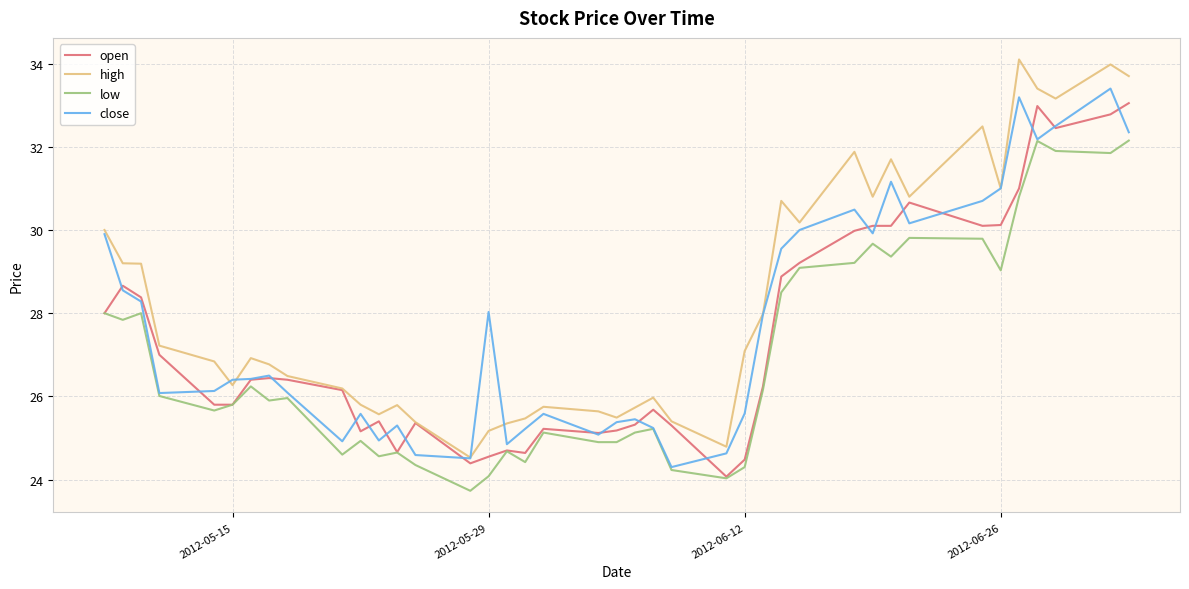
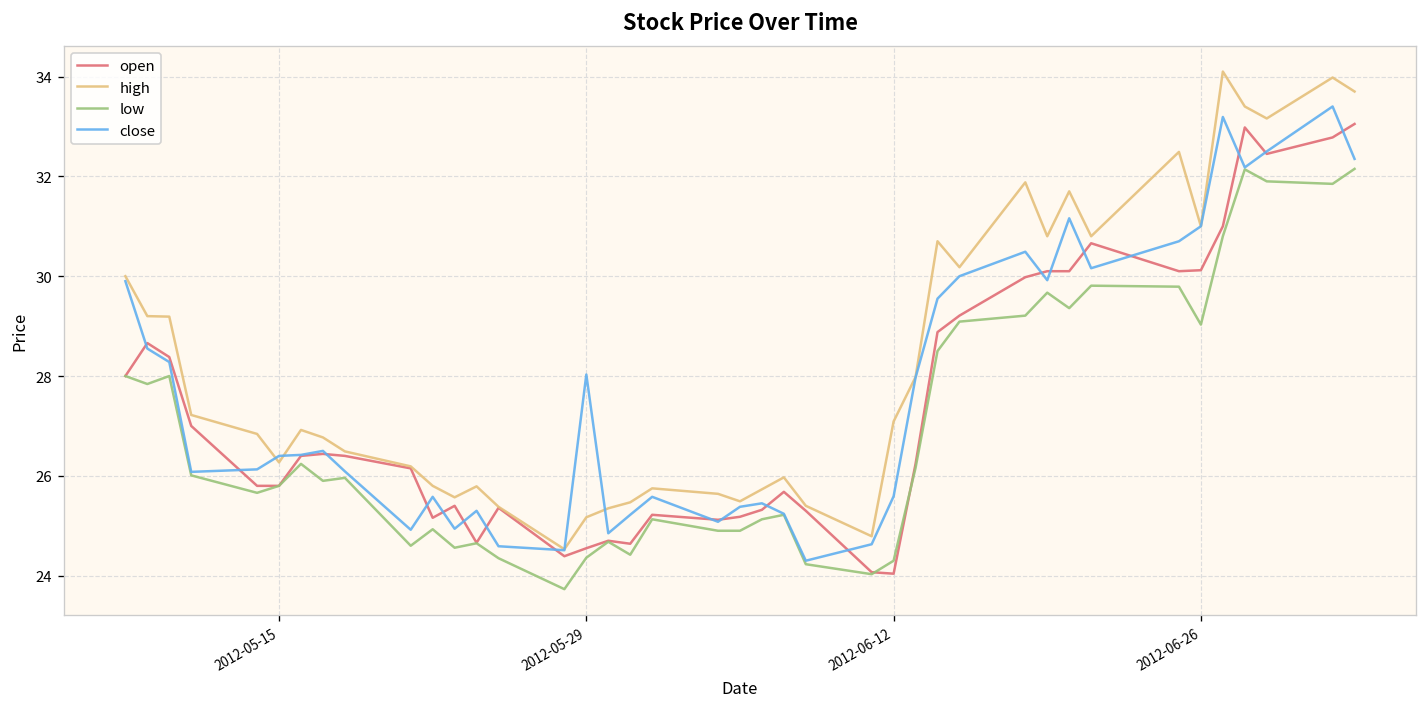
low, 2012-05-29: 24.1 -> 24.4
open, 2012-06-12: 24.5 -> 24.0
